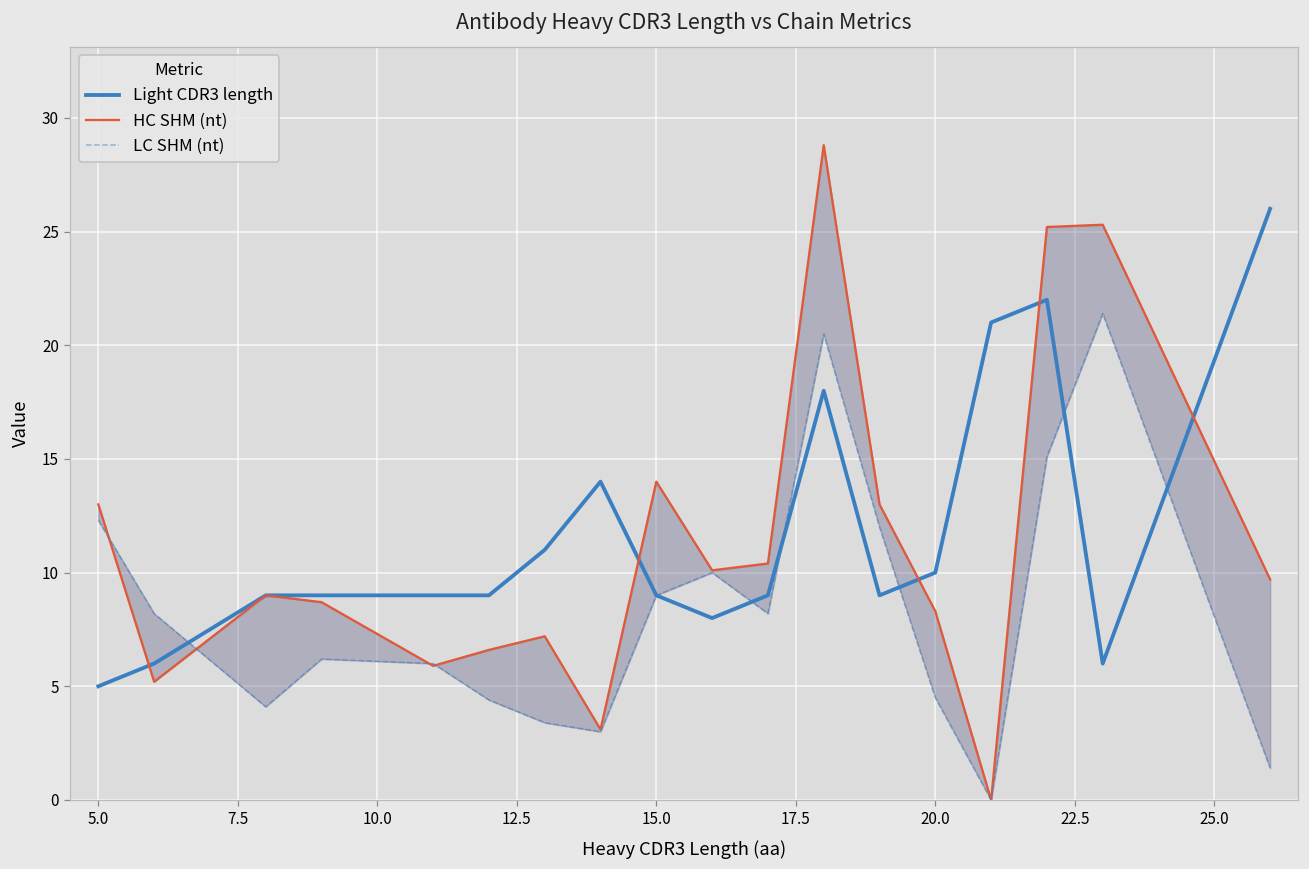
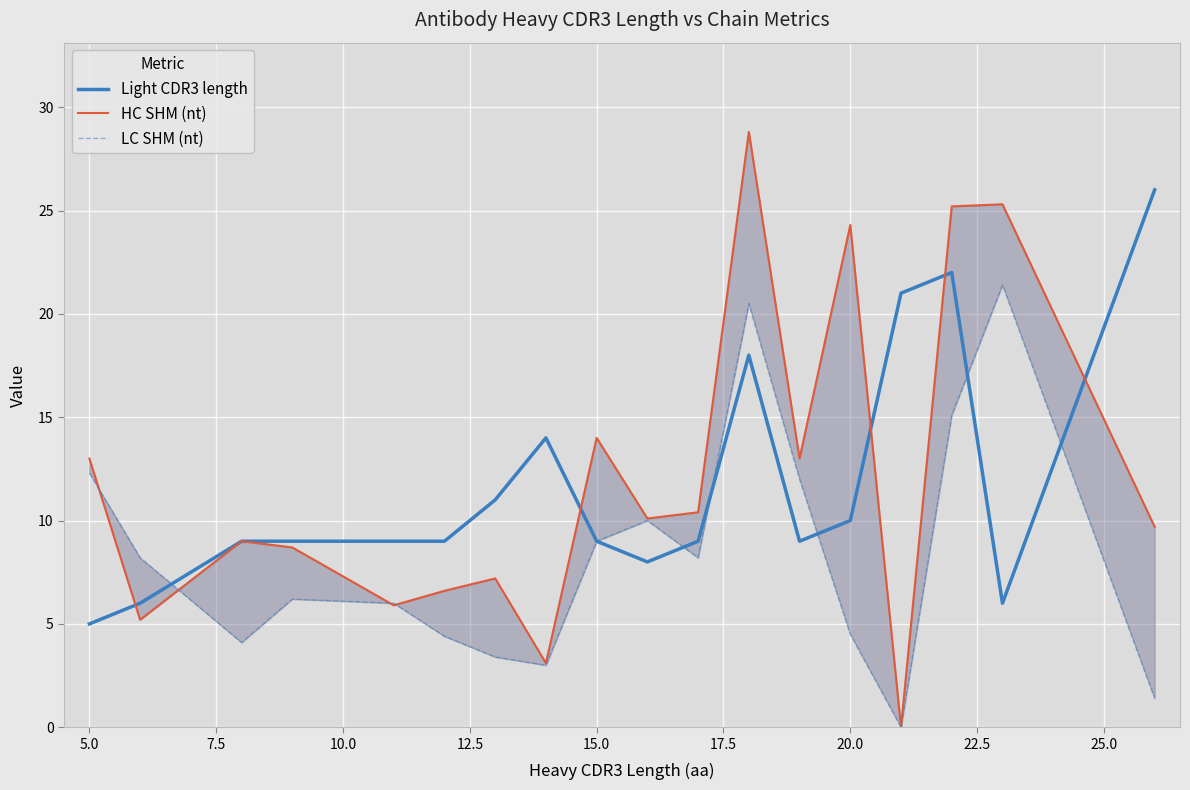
HC SHM (nt), 20.0: 8.3 -> 24.3
